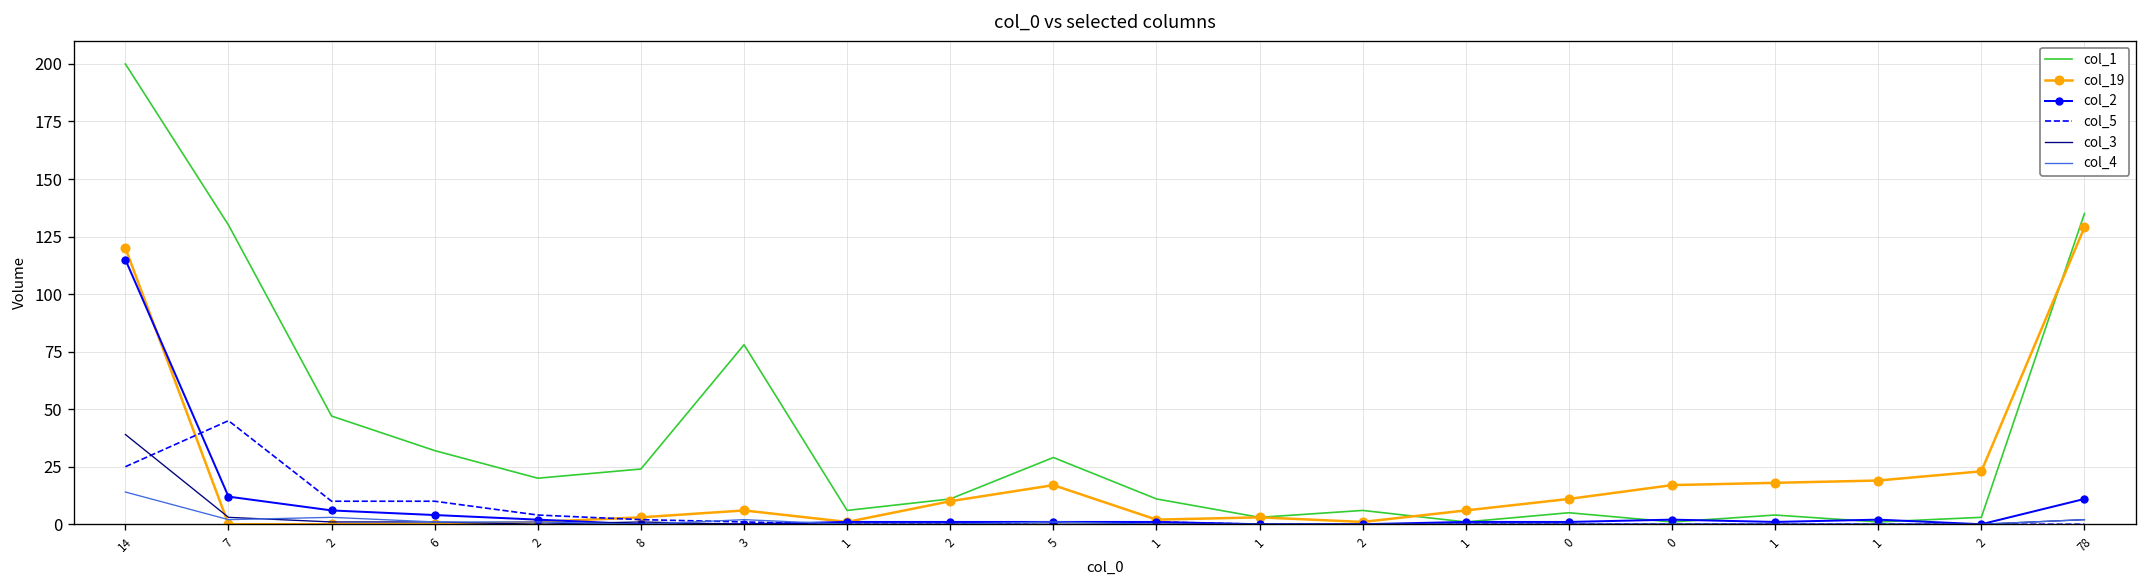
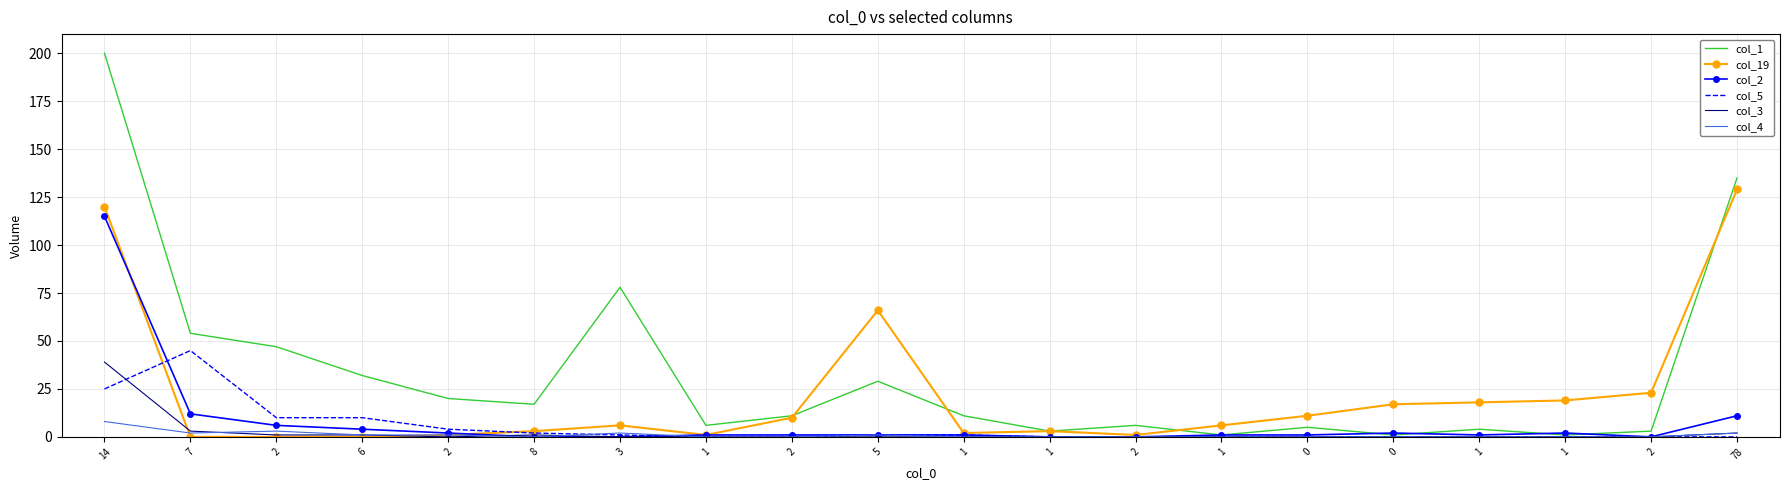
col_4, 14: 14 -> 8
col_1, 7: 130 -> 54
col_1, 8: 24 -> 17
col_19, 5: 17 -> 66
